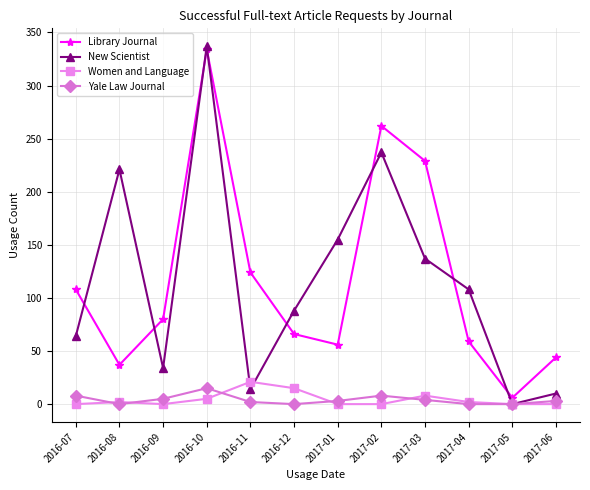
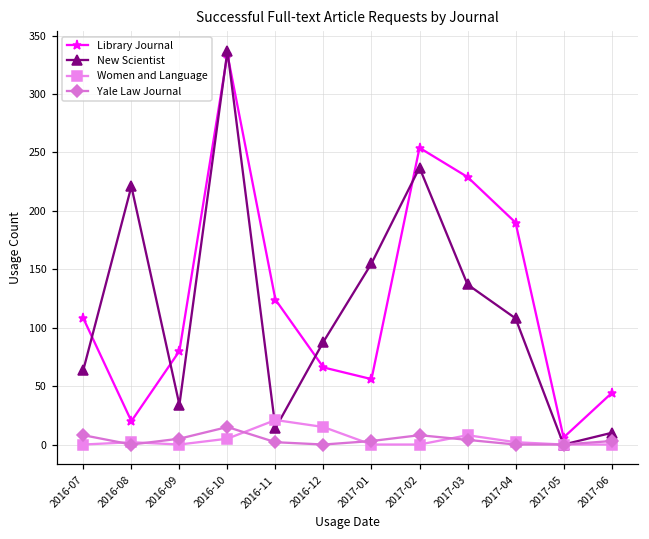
Library Journal, 2016-08: 37 -> 20
Library Journal, 2017-02: 262 -> 254
Library Journal, 2017-04: 59 -> 190
